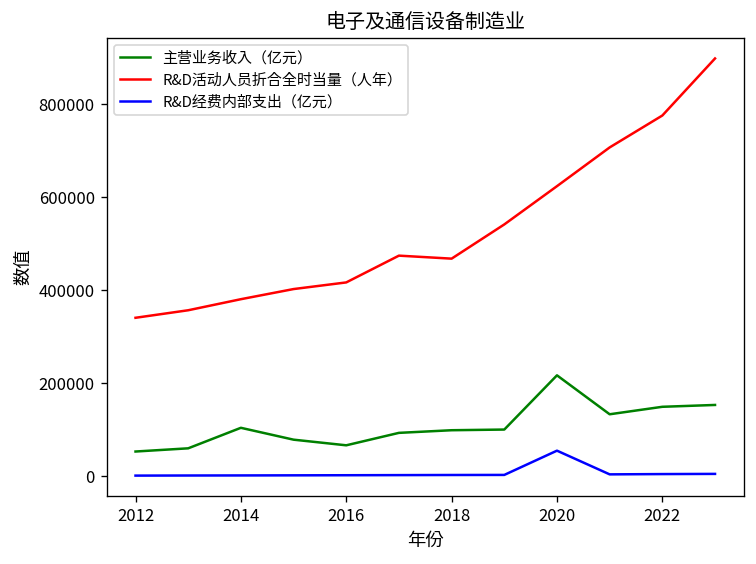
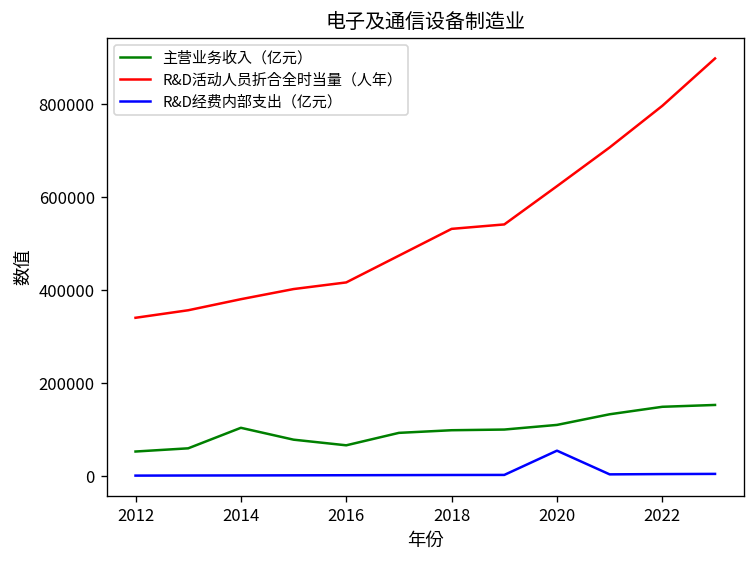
R&D活动人员折合全时当量（人年）, 2018: 470000 -> 530000
主营业务收入（亿元）, 2020: 220000 -> 110000
R&D活动人员折合全时当量（人年）, 2022: 780000 -> 800000
